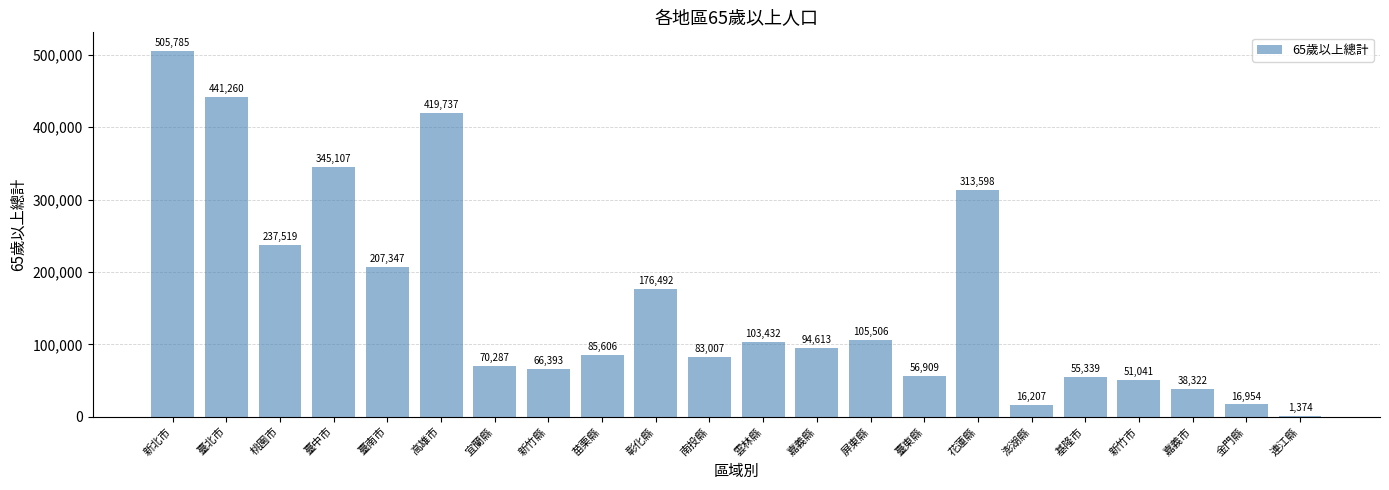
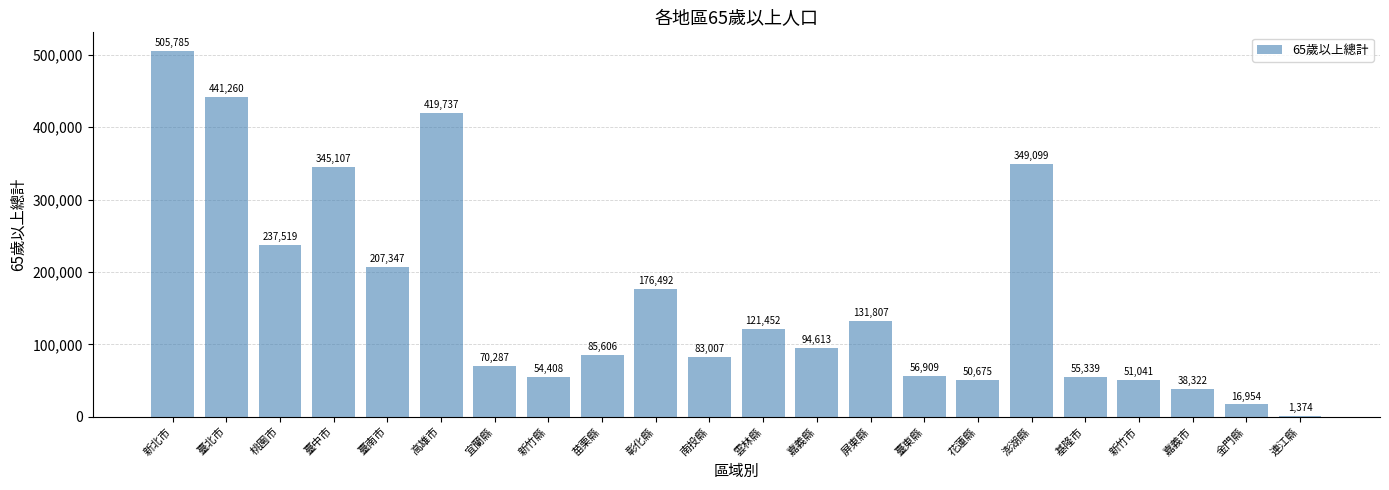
新竹縣: 66,393 -> 54,408
雲林縣: 103,432 -> 121,452
屏東縣: 105,506 -> 131,807
花蓮縣: 313,598 -> 50,675
澎湖縣: 16,207 -> 349,099
